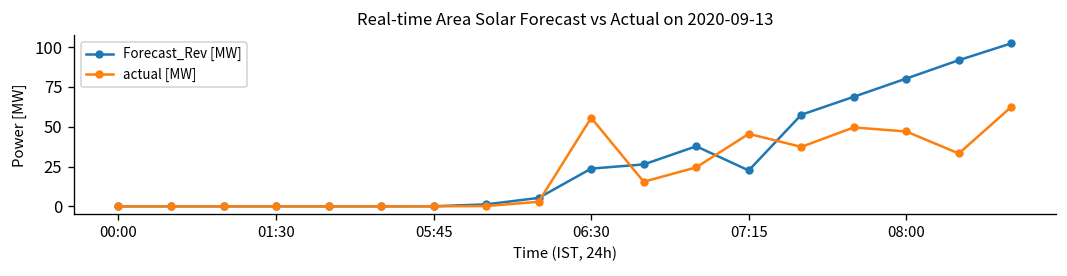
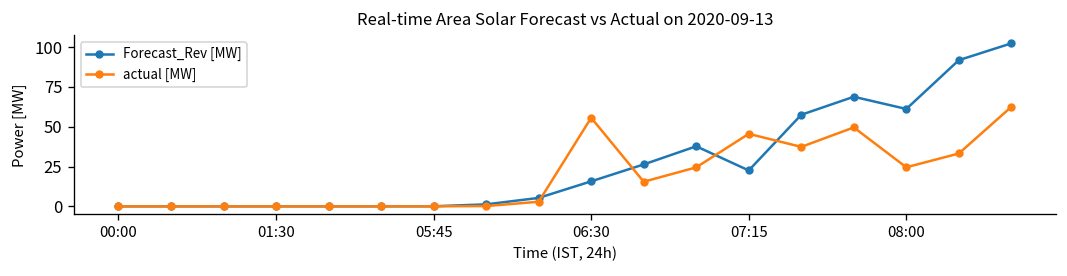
Forecast_Rev [MW], 06:30: 24 -> 16
Forecast_Rev [MW], 08:00: 80 -> 61
actual [MW], 08:00: 47 -> 25
